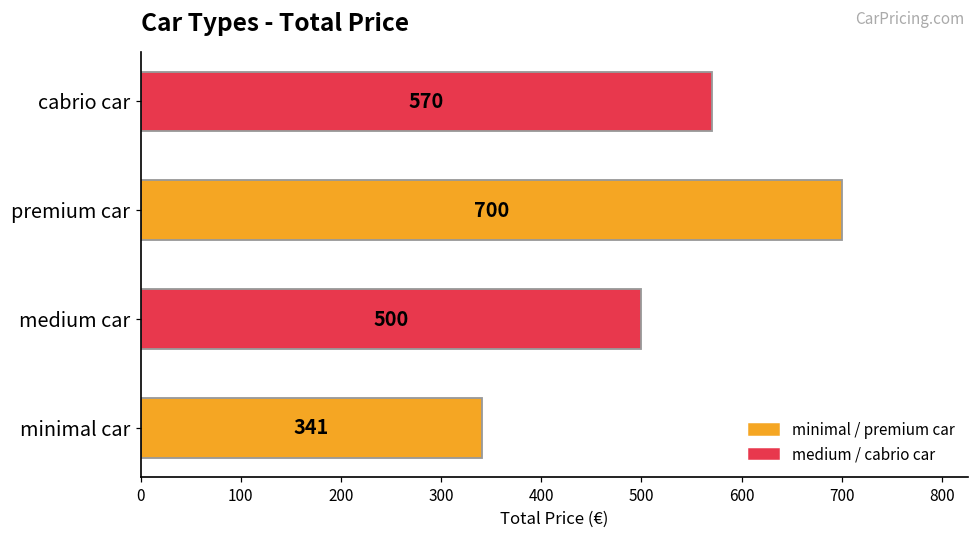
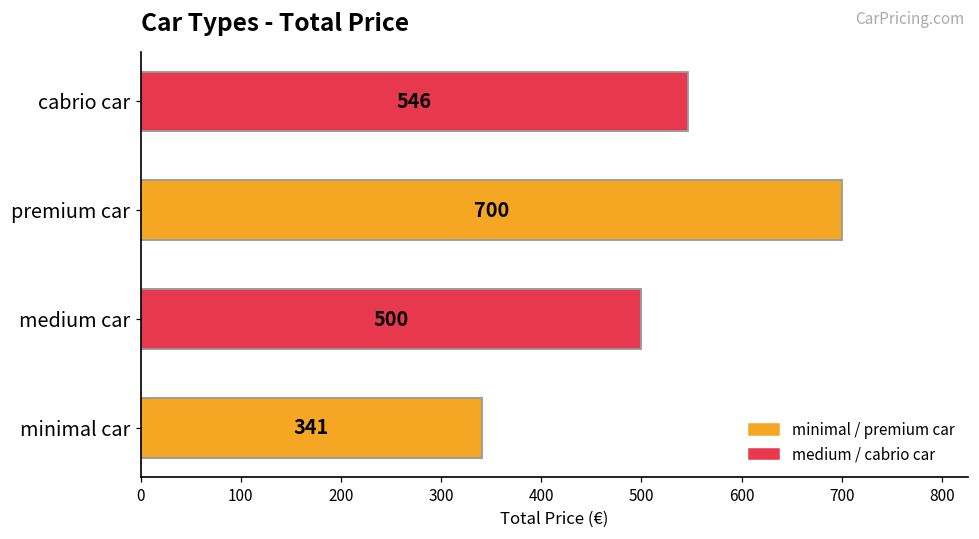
cabrio car: 570 -> 546
